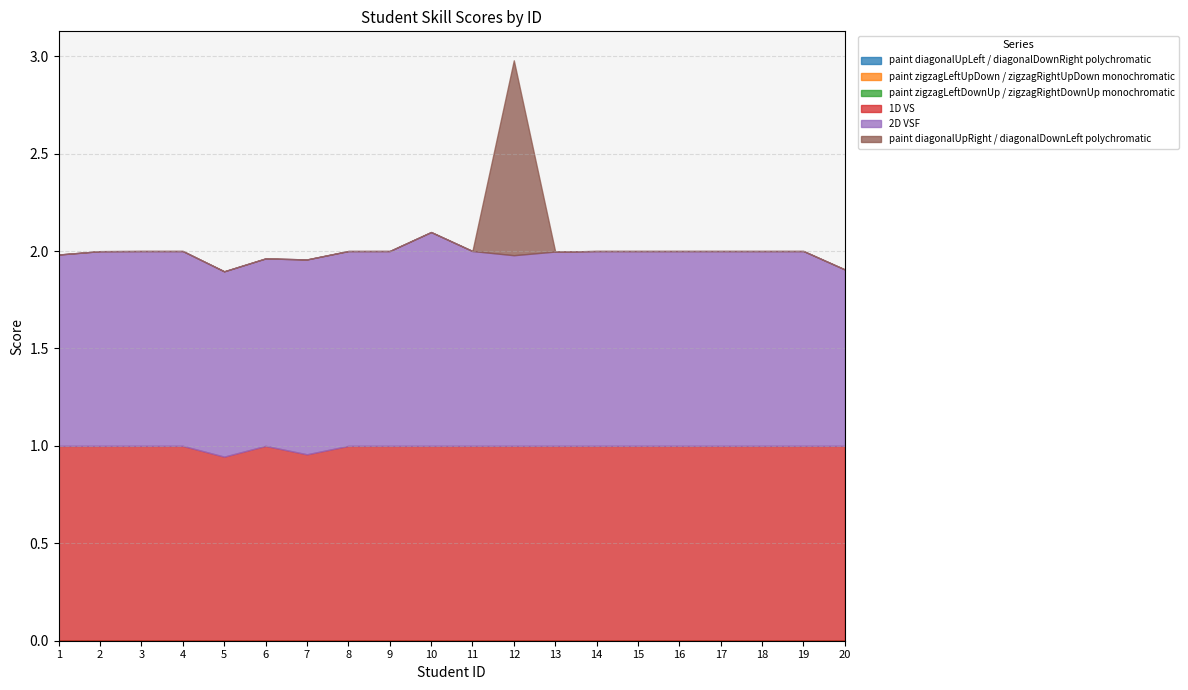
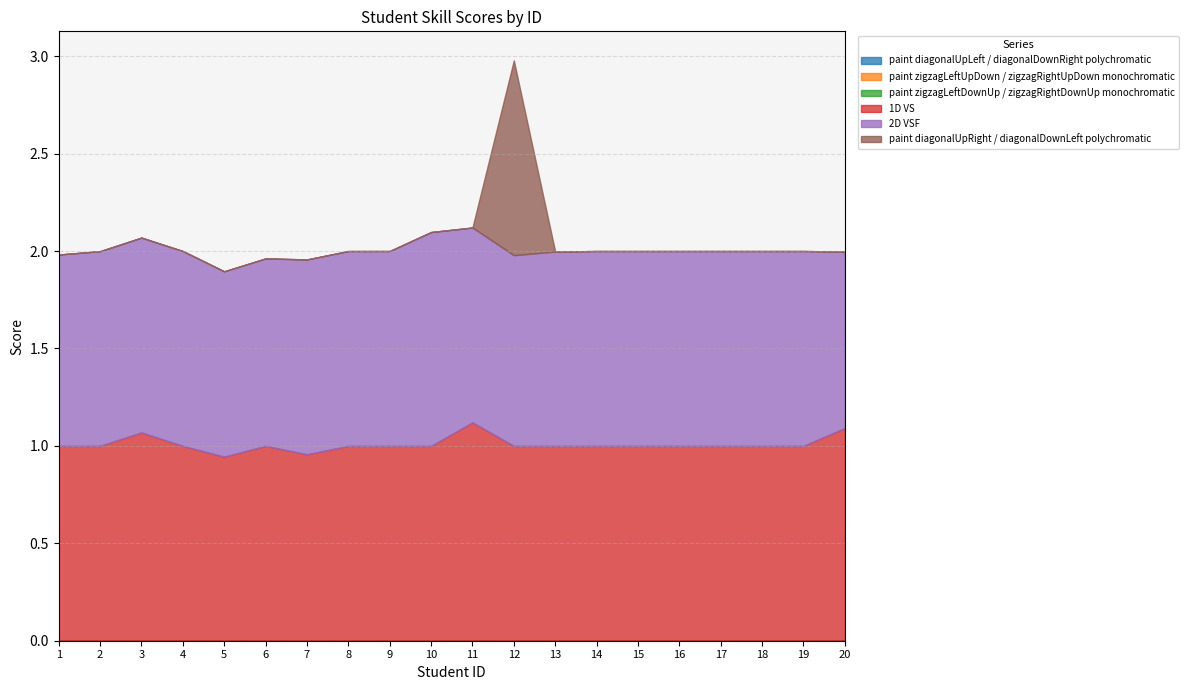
1D VS, 3: 1.00 -> 1.07
1D VS, 11: 1.00 -> 1.12
1D VS, 20: 1.00 -> 1.09
